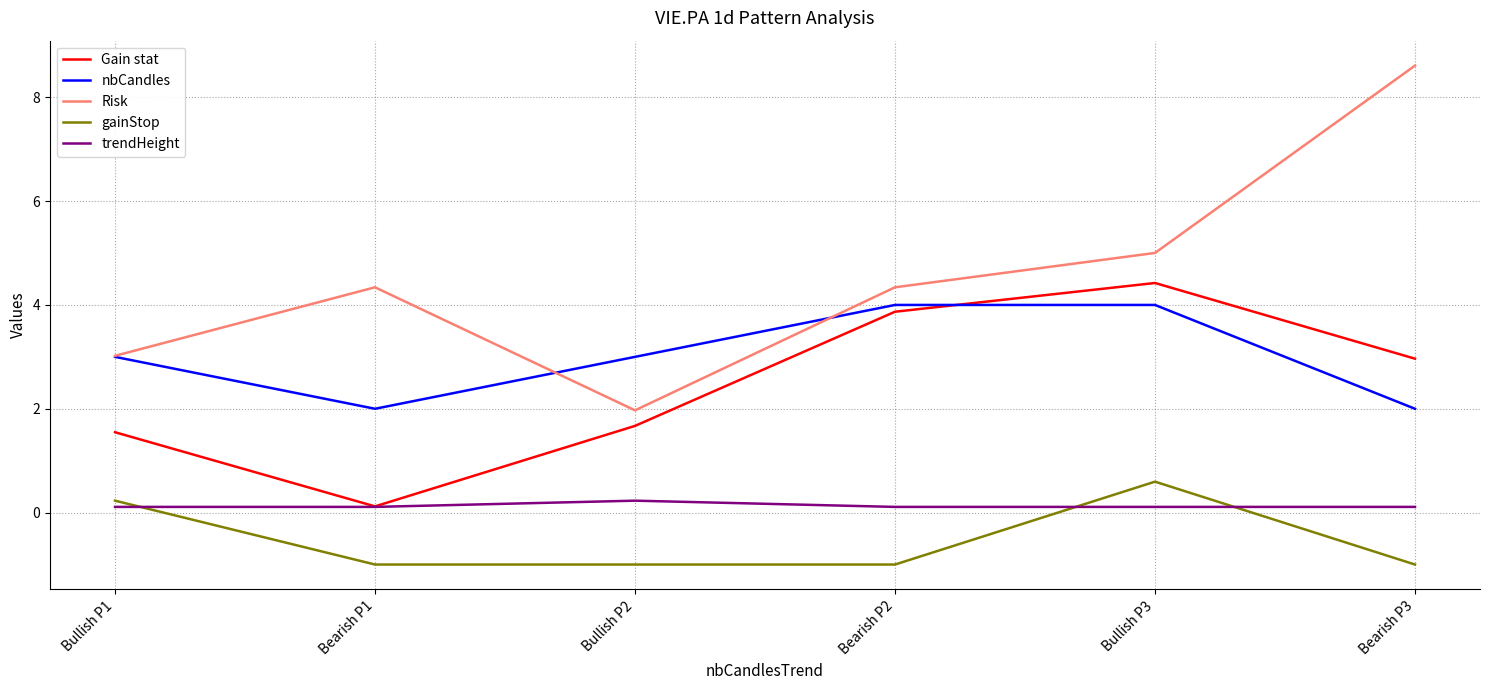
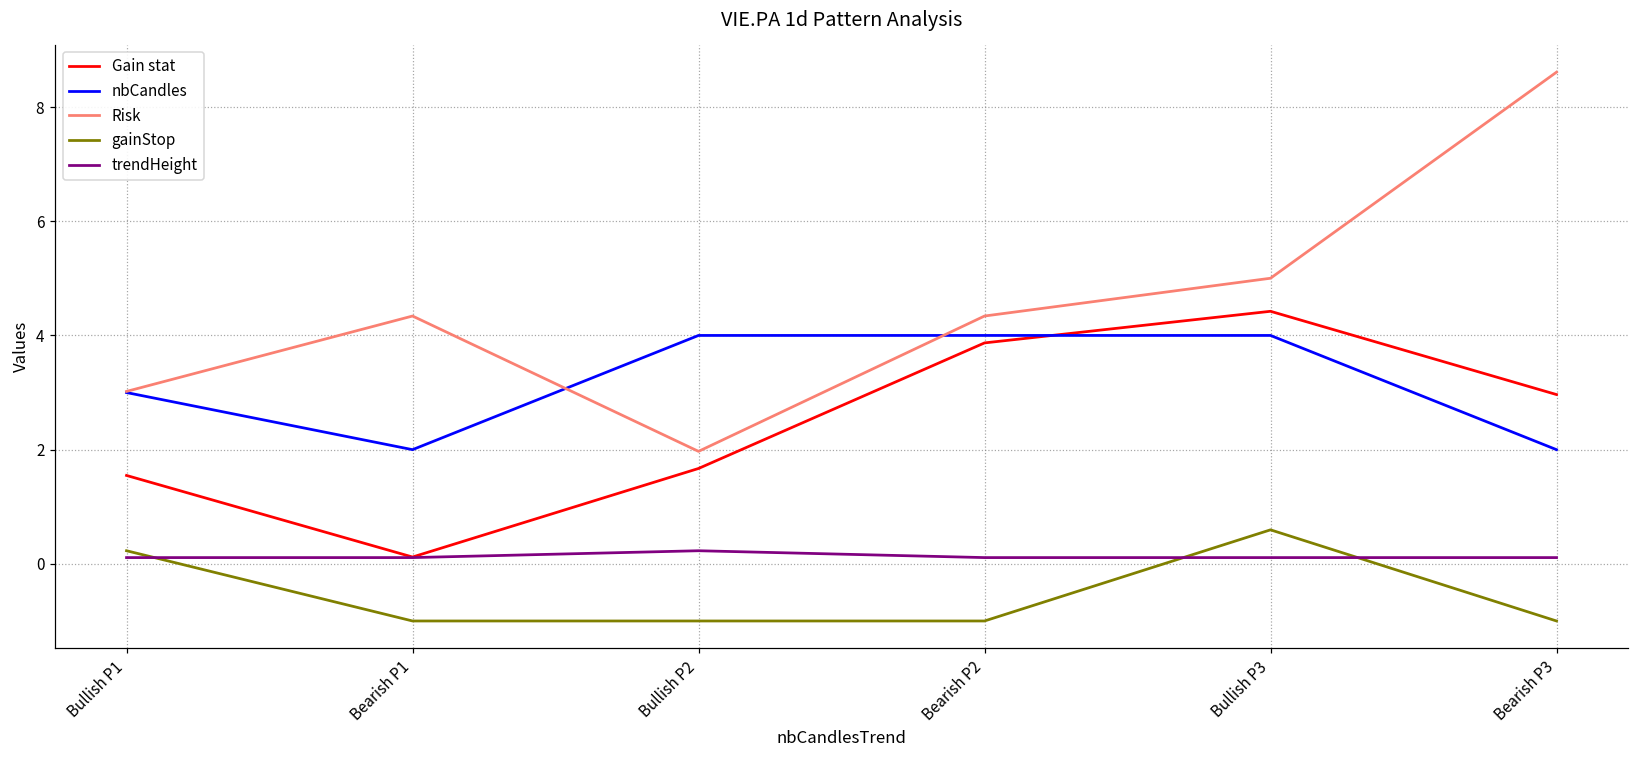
nbCandles, Bullish P2: 3 -> 4
